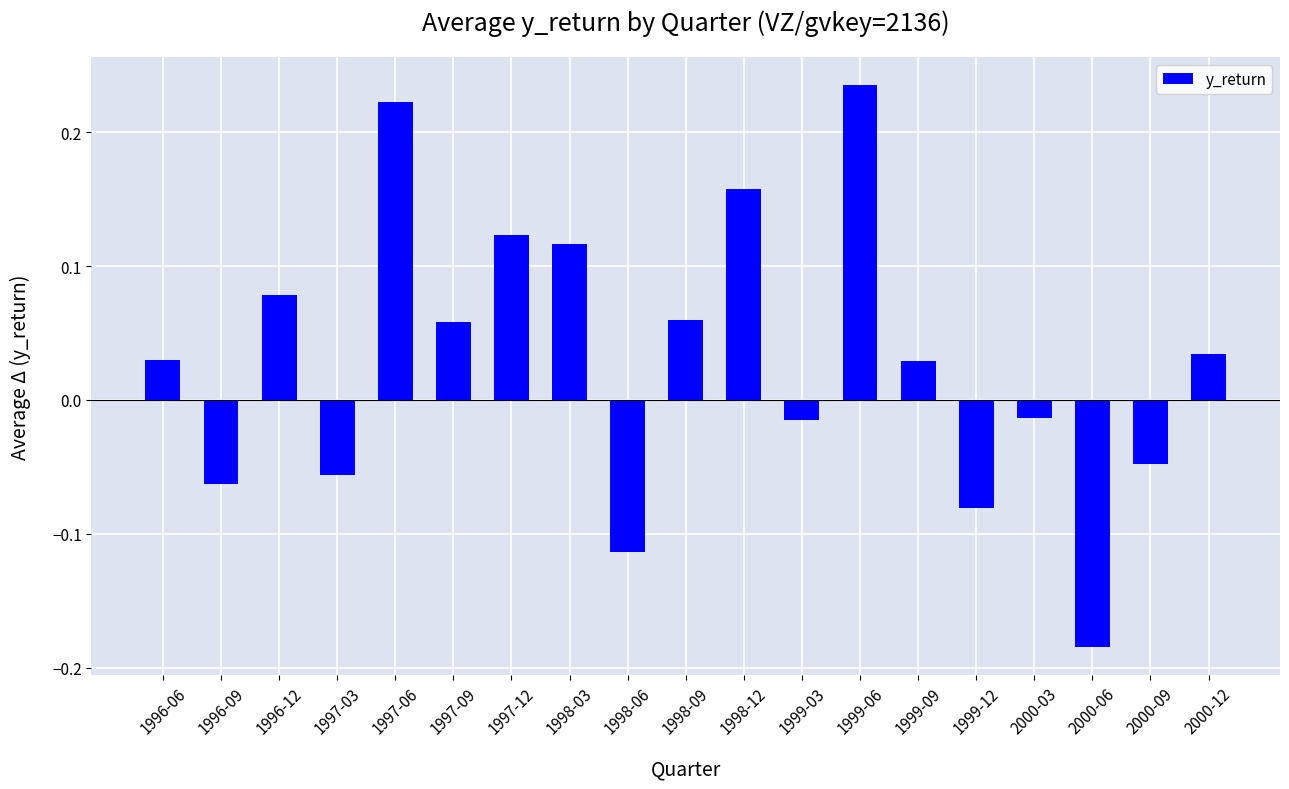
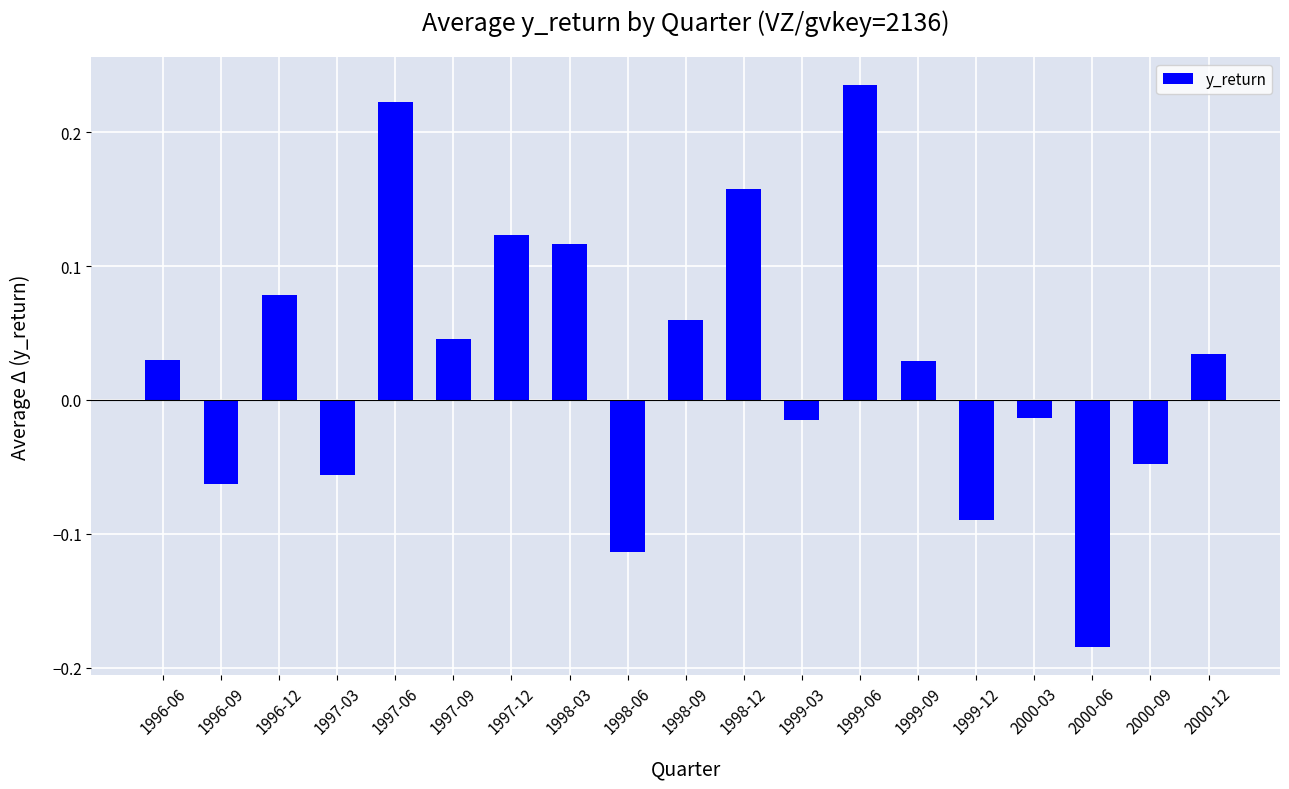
1997-09: 0.058 -> 0.045
1999-12: -0.081 -> -0.089
